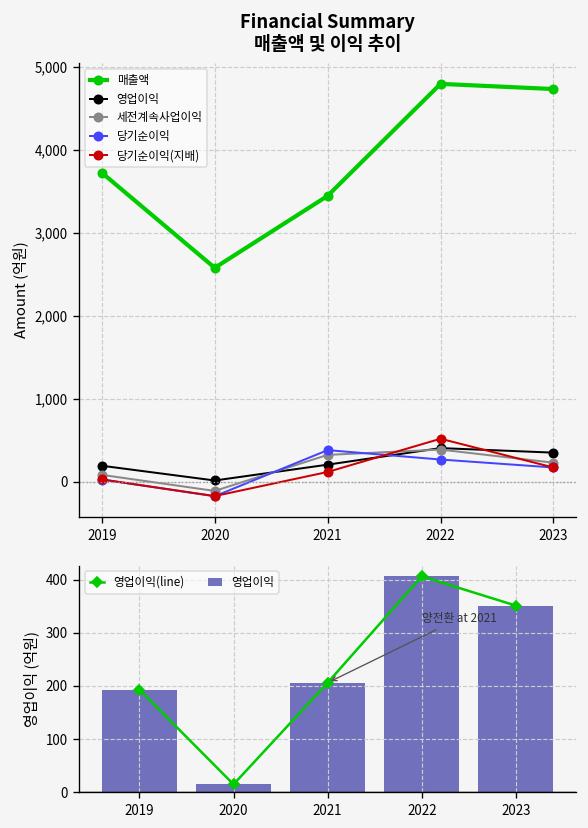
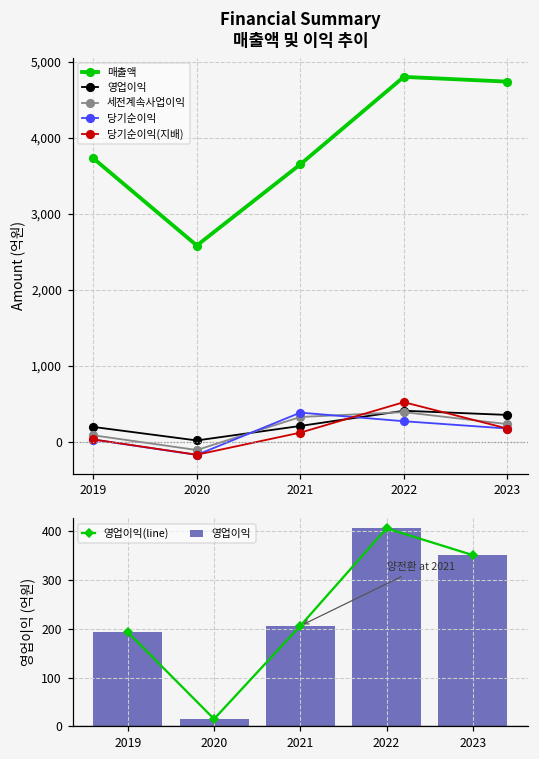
Financial Summary 매출액 및 이익 추이, 매출액, 2021: 3,400 -> 3,600
